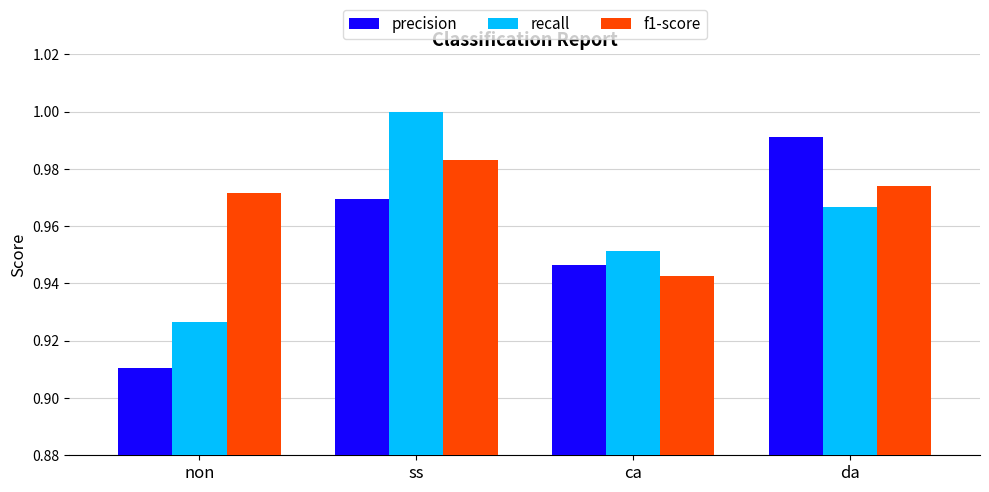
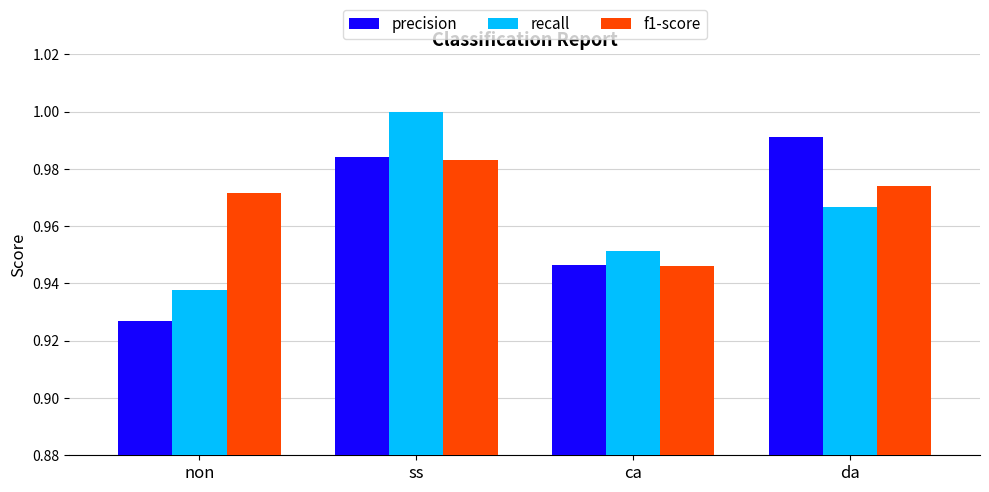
precision, non: 0.910 -> 0.927
recall, non: 0.927 -> 0.938
precision, ss: 0.970 -> 0.984
f1-score, ca: 0.943 -> 0.946
